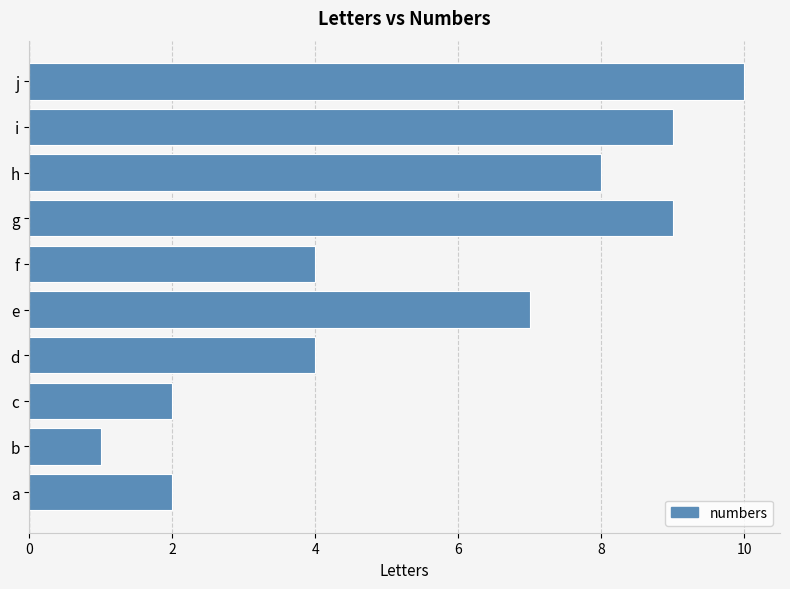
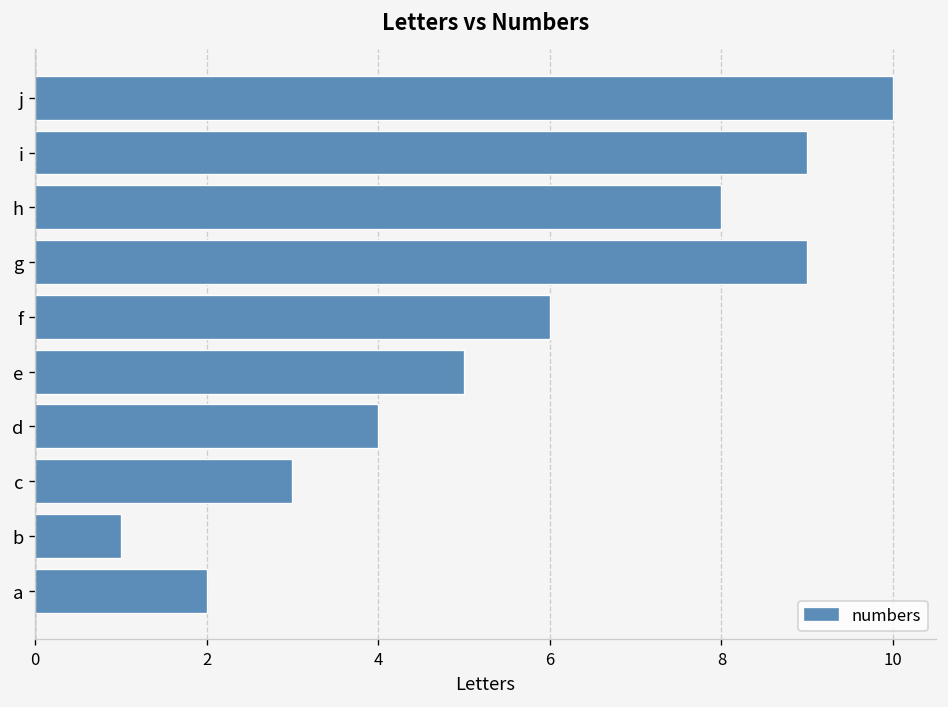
f: 4 -> 6
e: 7 -> 5
c: 2 -> 3
